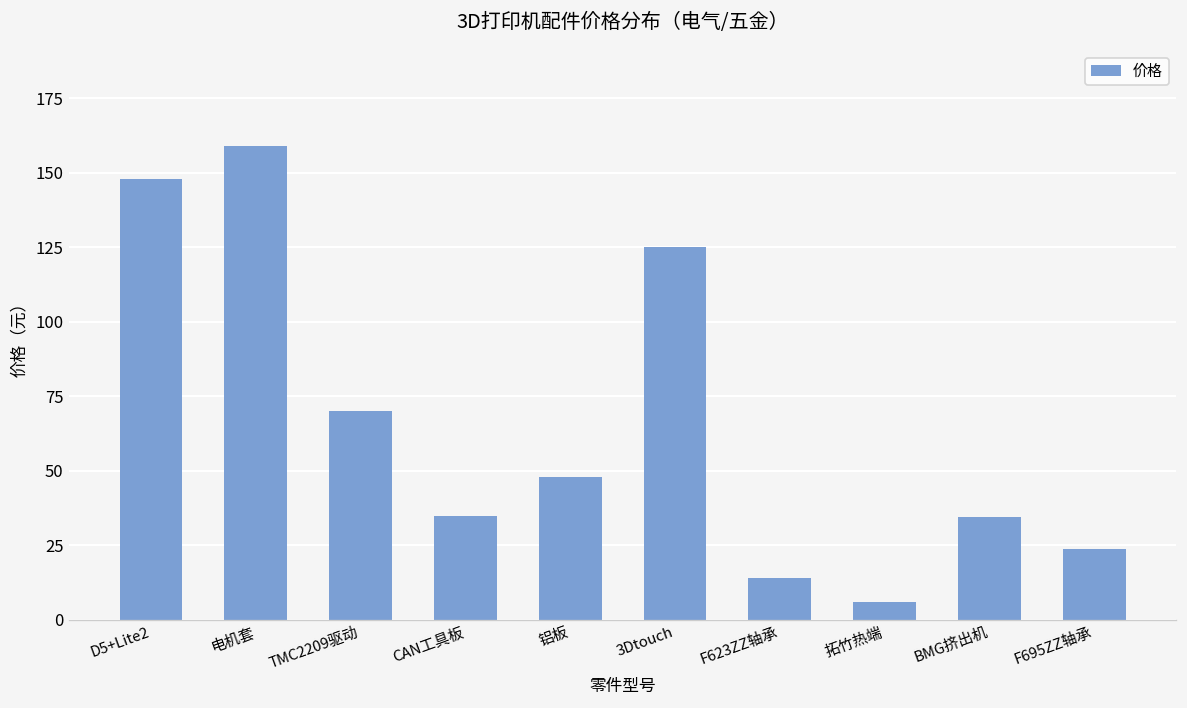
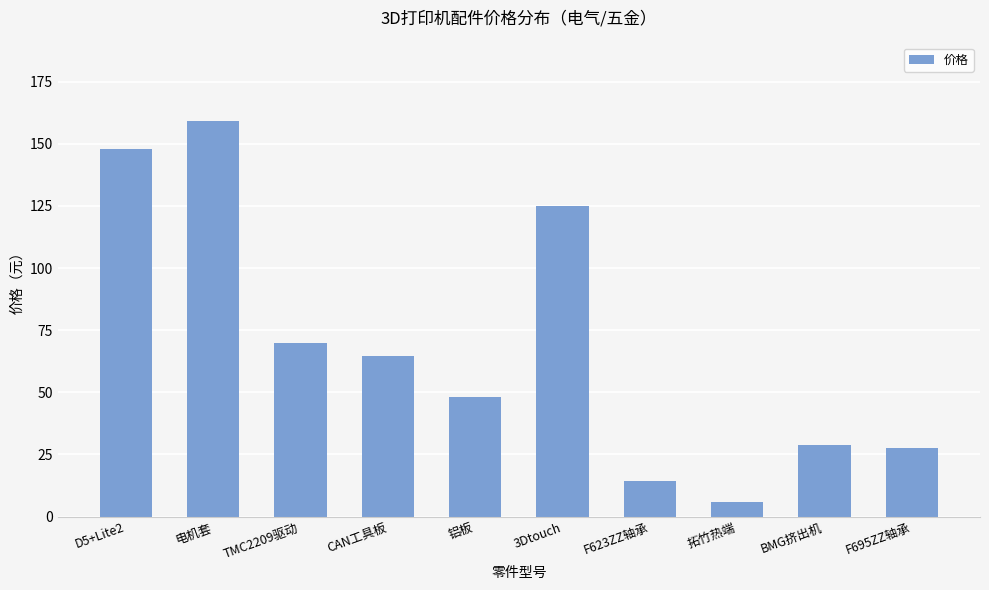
CAN工具板: 35 -> 65
BMG挤出机: 34 -> 29
F695ZZ轴承: 24 -> 28
